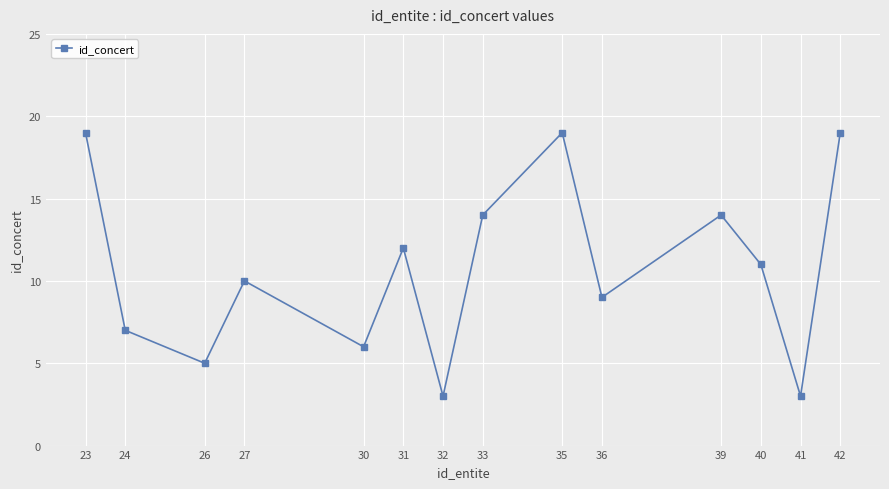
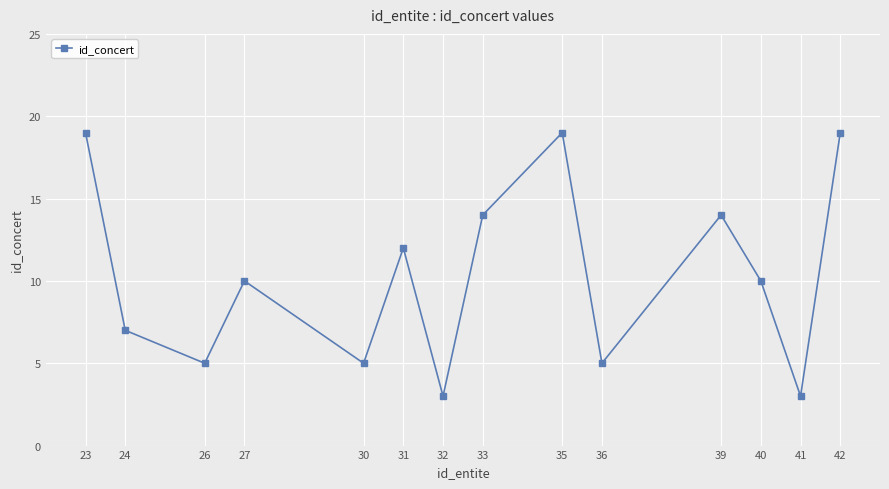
30: 6 -> 5
36: 9 -> 5
40: 11 -> 10
